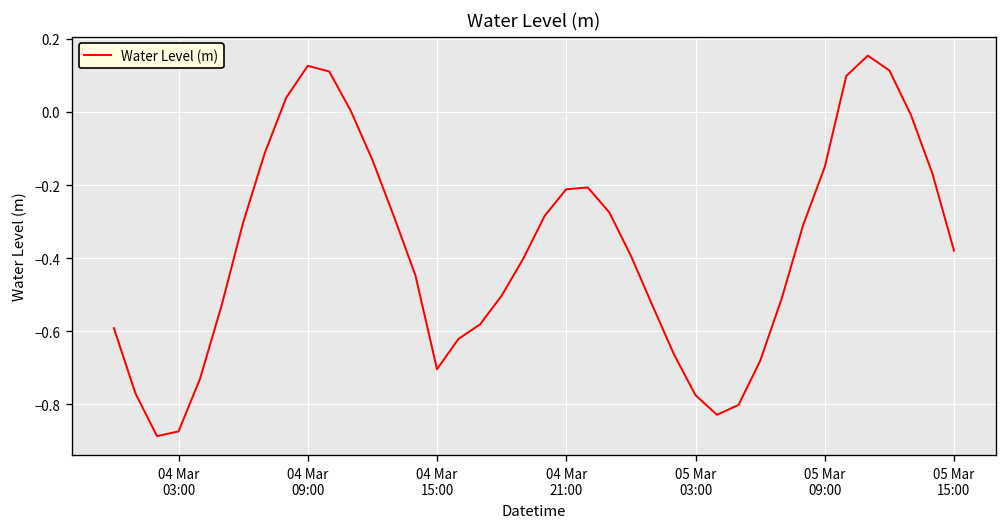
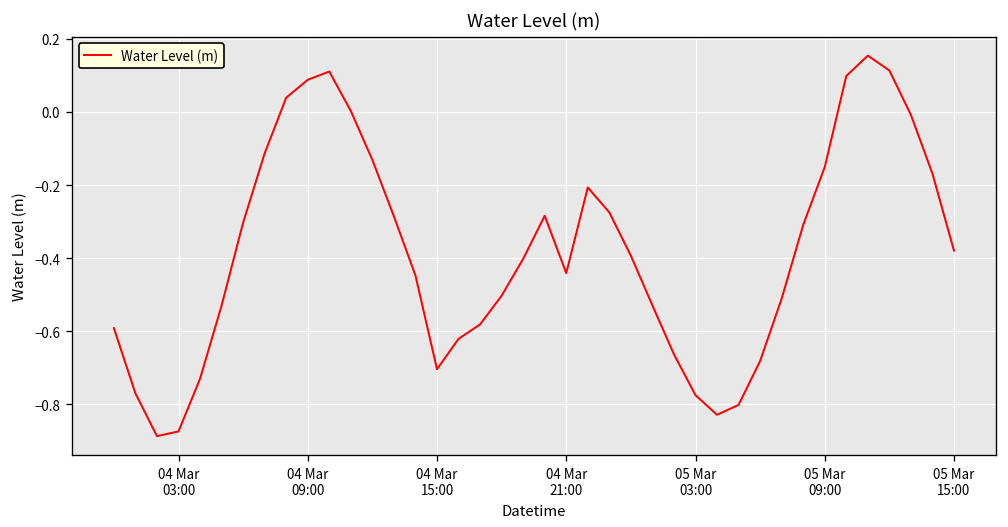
04 Mar 09:00: 0.13 -> 0.09
04 Mar 21:00: -0.21 -> -0.44
